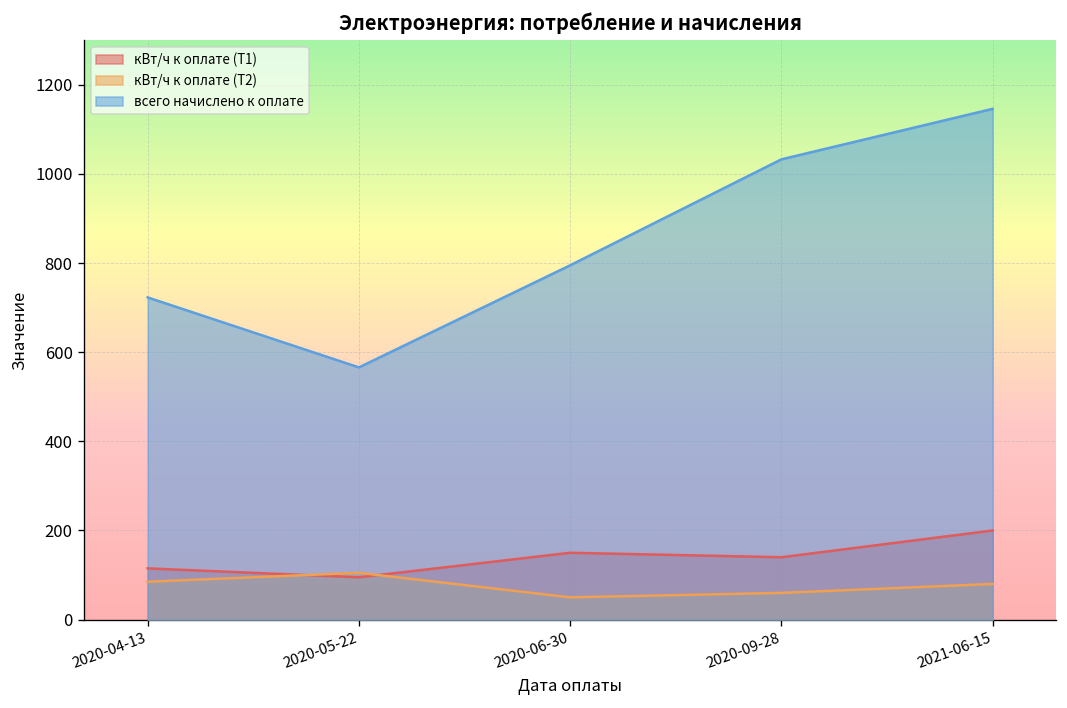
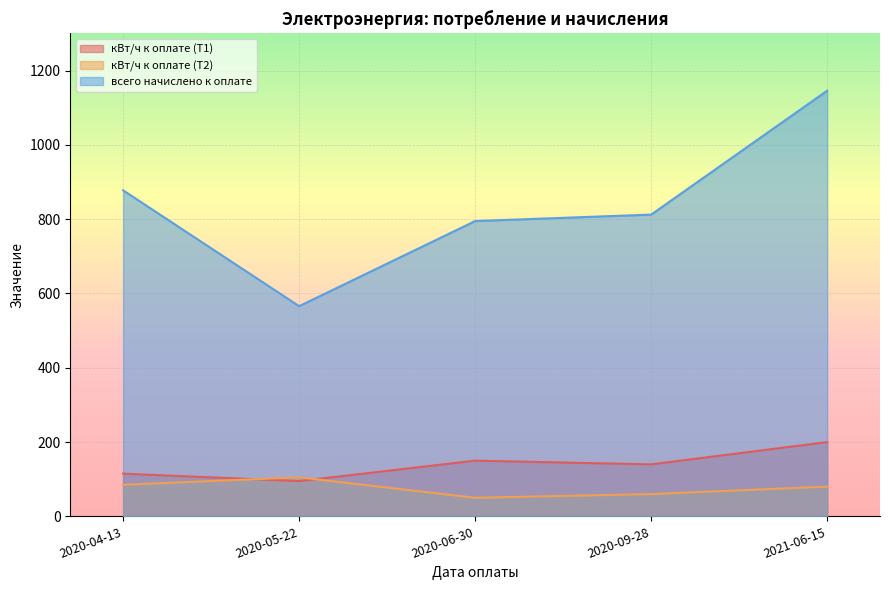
всего начислено к оплате, 2020-04-13: 720 -> 880
всего начислено к оплате, 2020-09-28: 1030 -> 810
